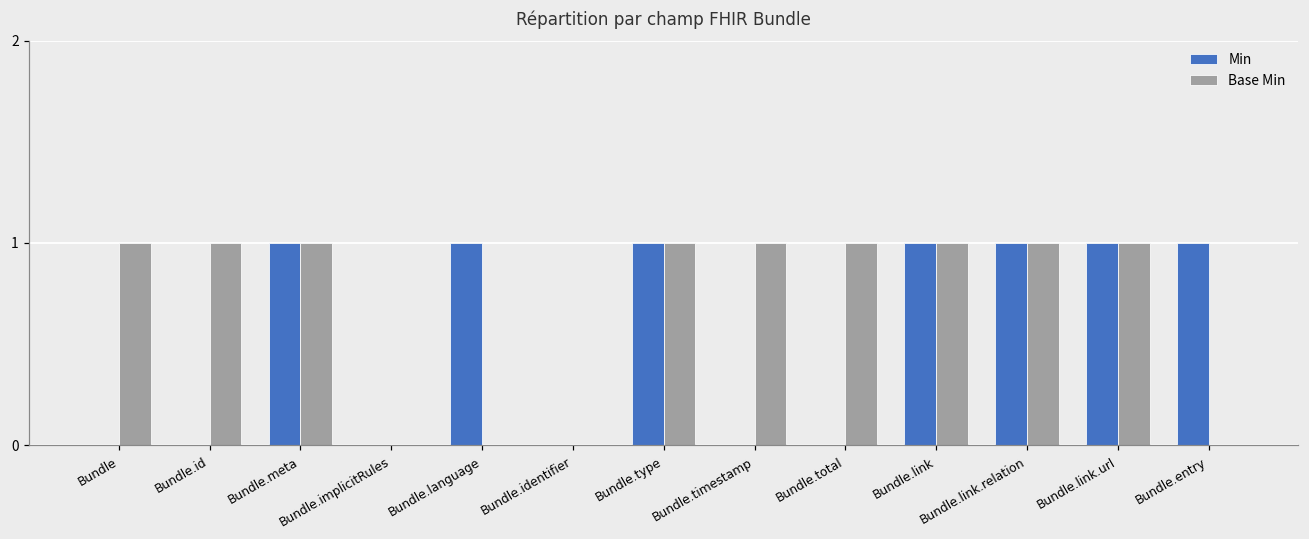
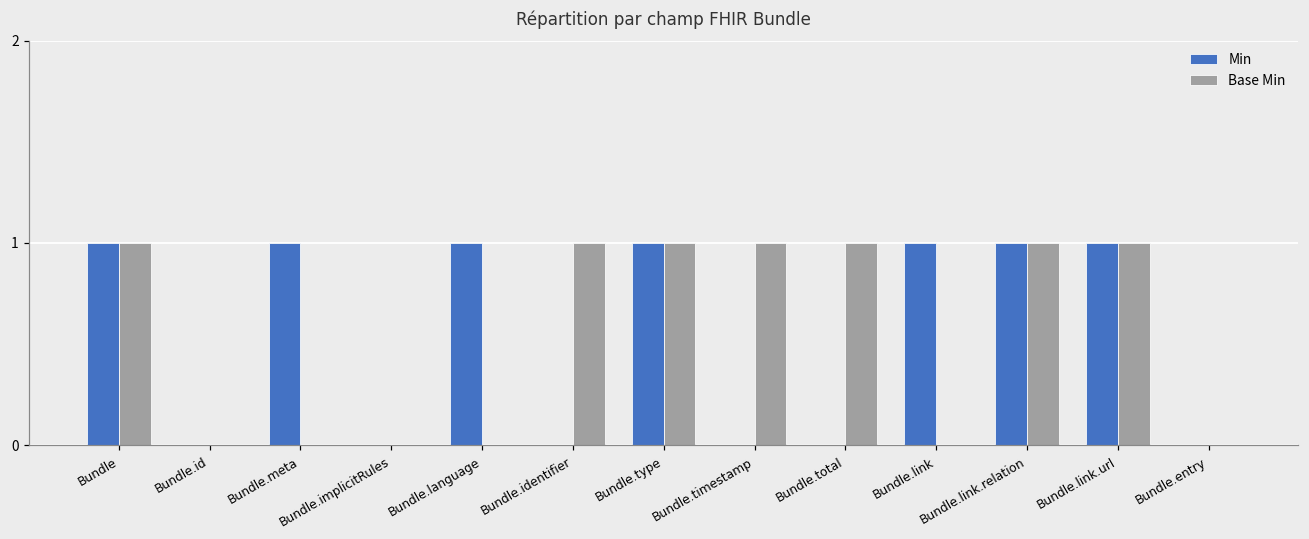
Min, Bundle: 0 -> 1
Base Min, Bundle.id: 1 -> 0
Base Min, Bundle.meta: 1 -> 0
Base Min, Bundle.identifier: 0 -> 1
Base Min, Bundle.link: 1 -> 0
Min, Bundle.entry: 1 -> 0
